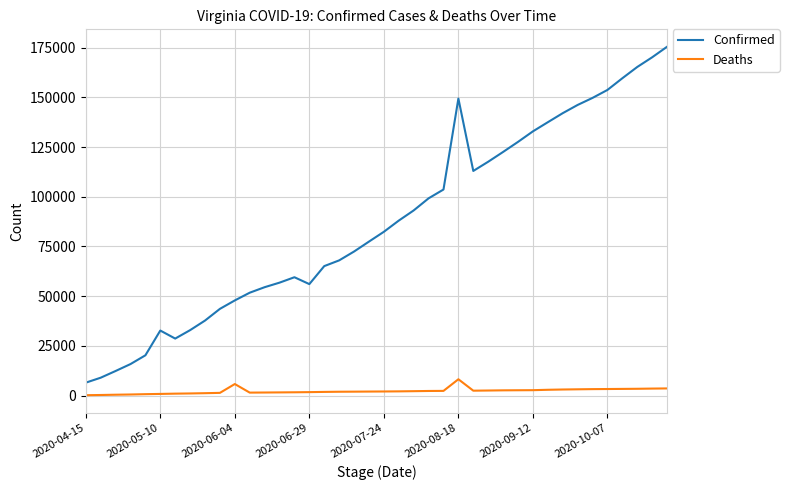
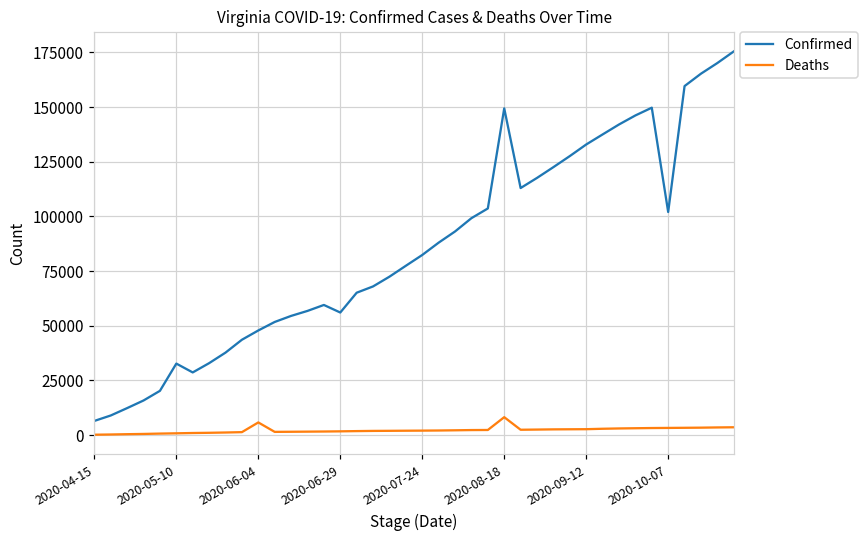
Confirmed, 2020-10-07: 154000 -> 102000
